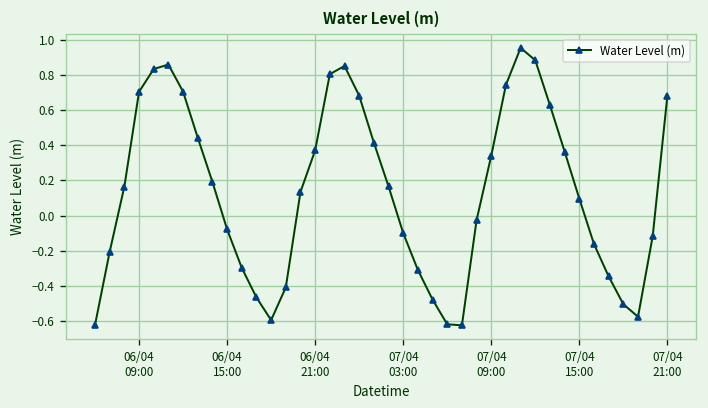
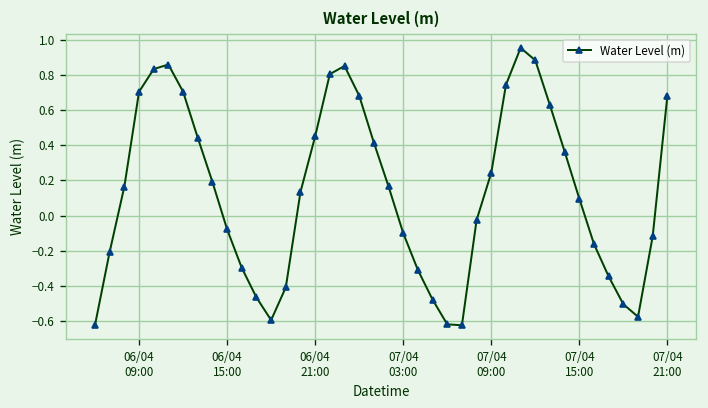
06/04 21:00: 0.37 -> 0.45
07/04 09:00: 0.34 -> 0.24
